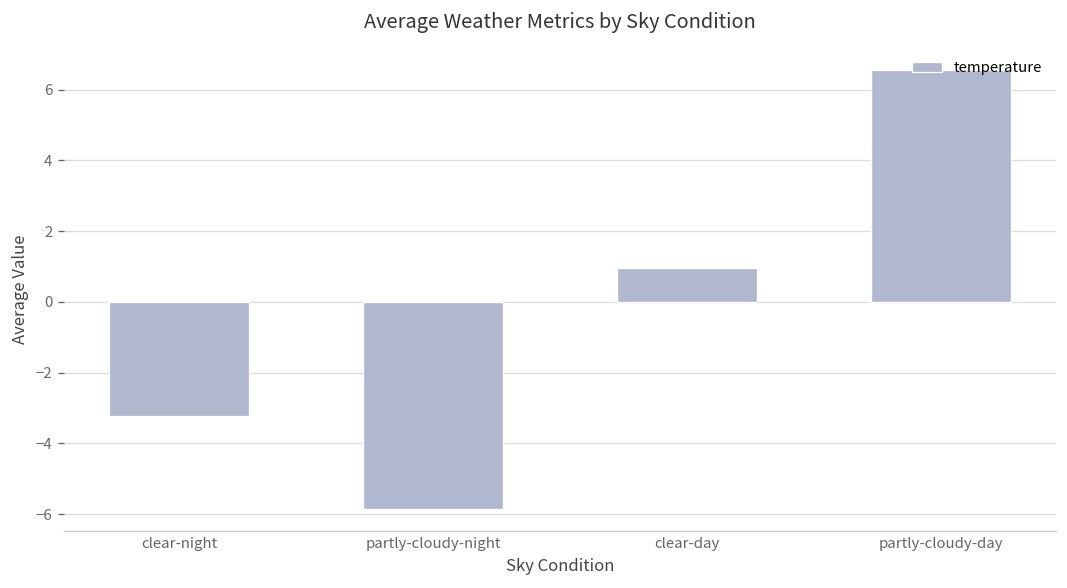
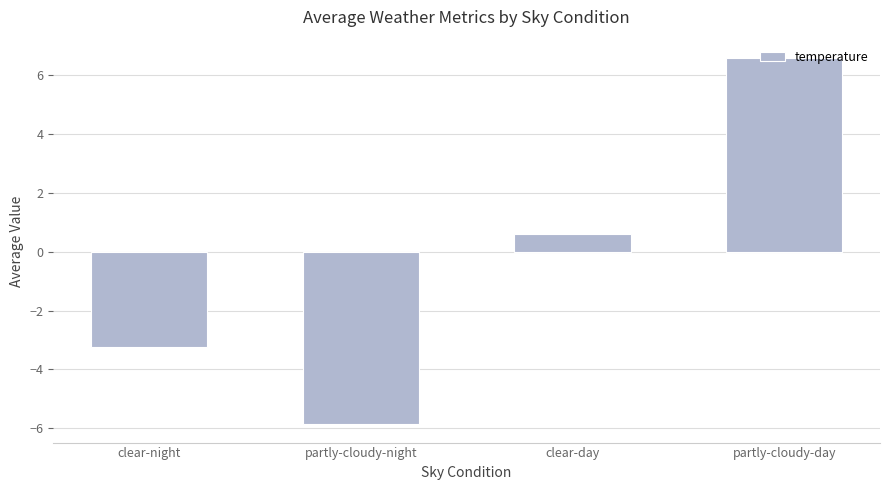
clear-day: 1.0 -> 0.6
